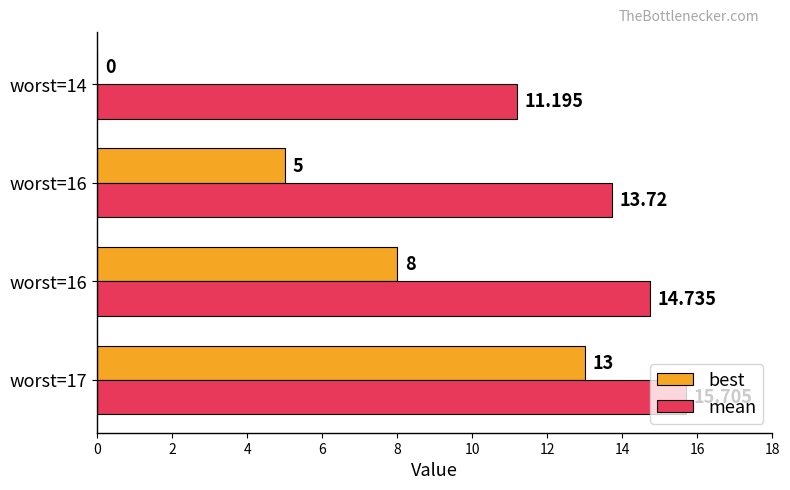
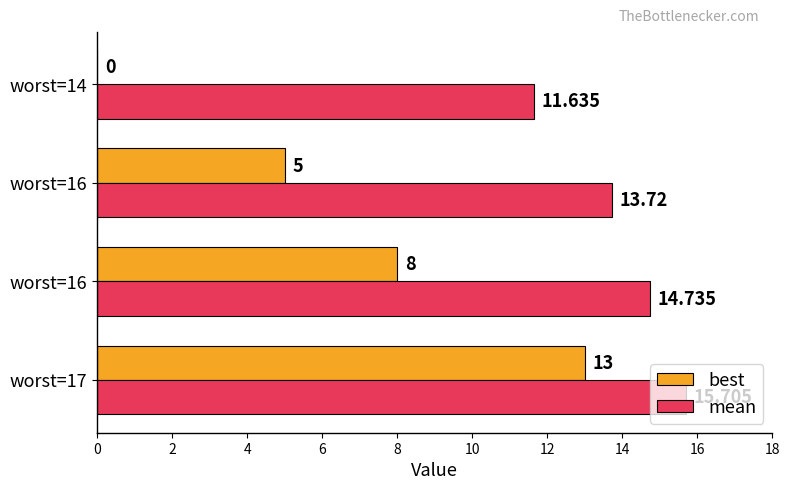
mean, worst=14: 11.195 -> 11.635
